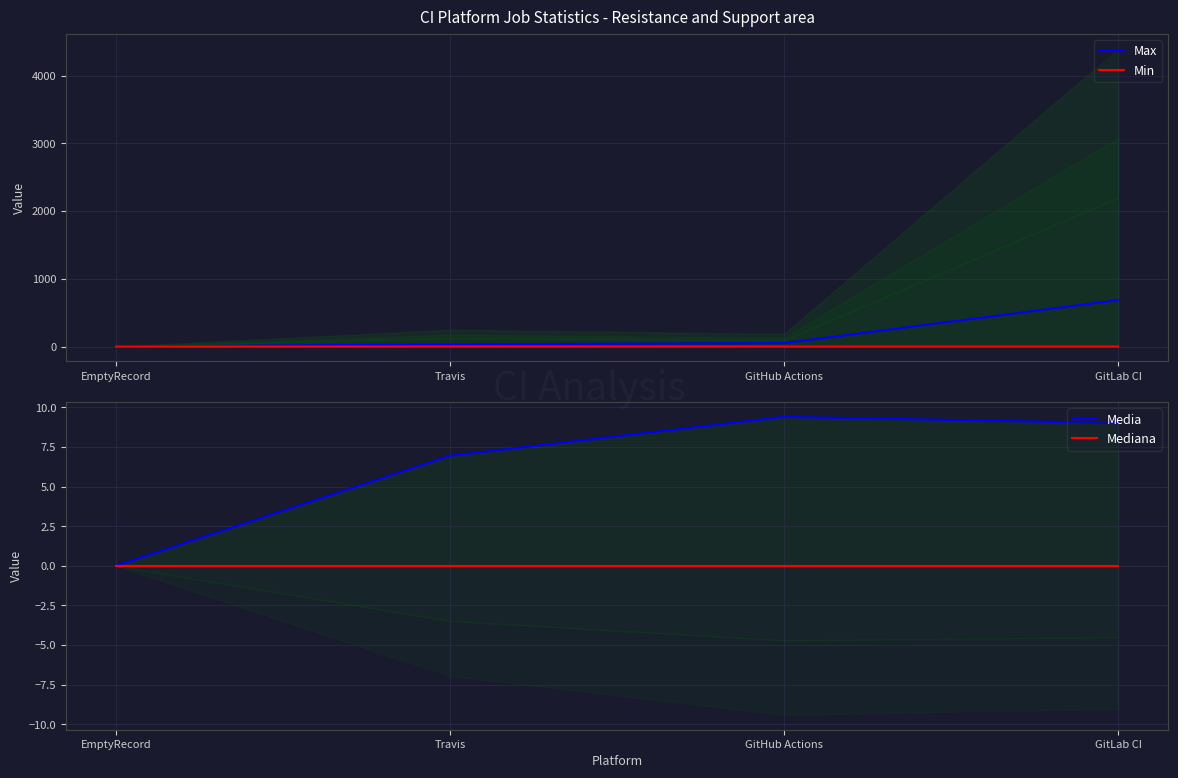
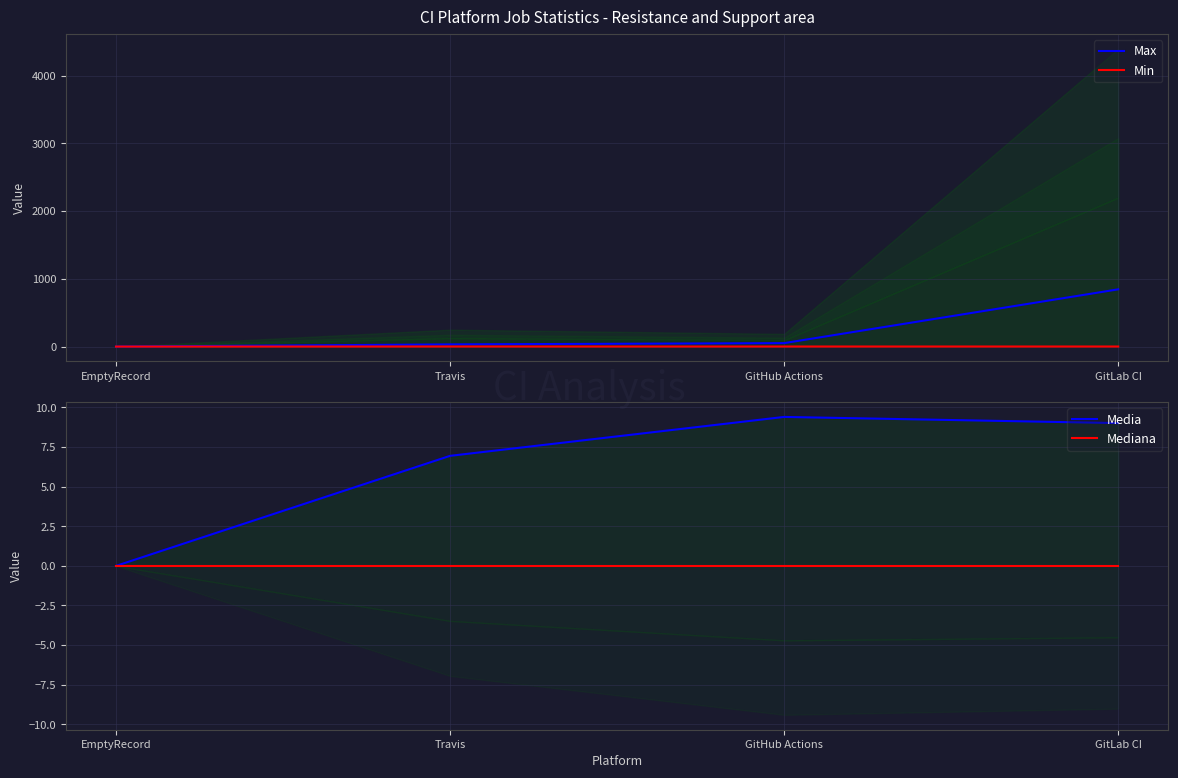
CI Platform Job Statistics - Resistance and Support area, Max, GitLab CI: 700 -> 800
